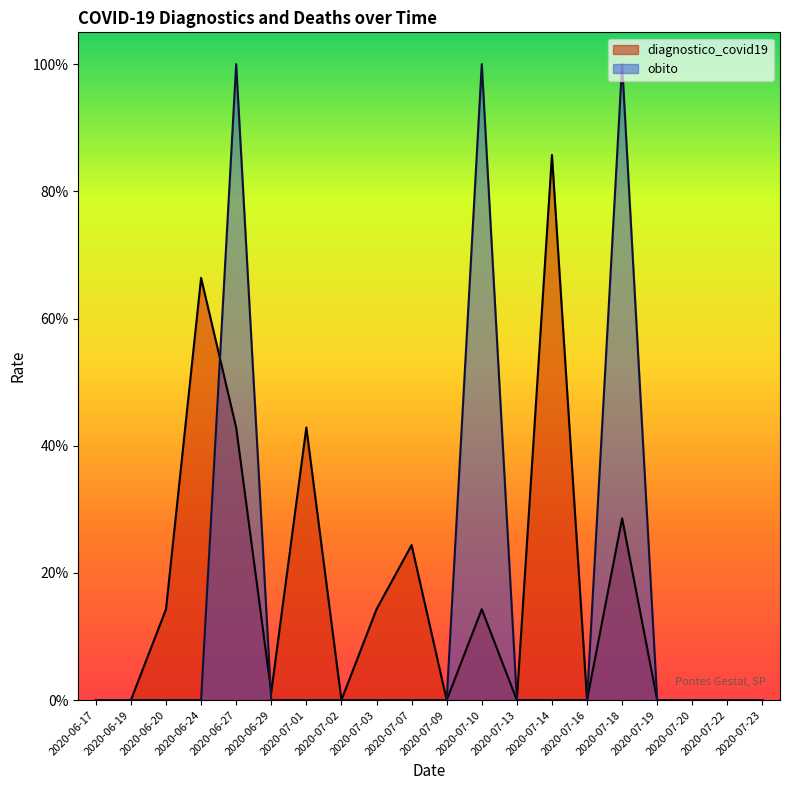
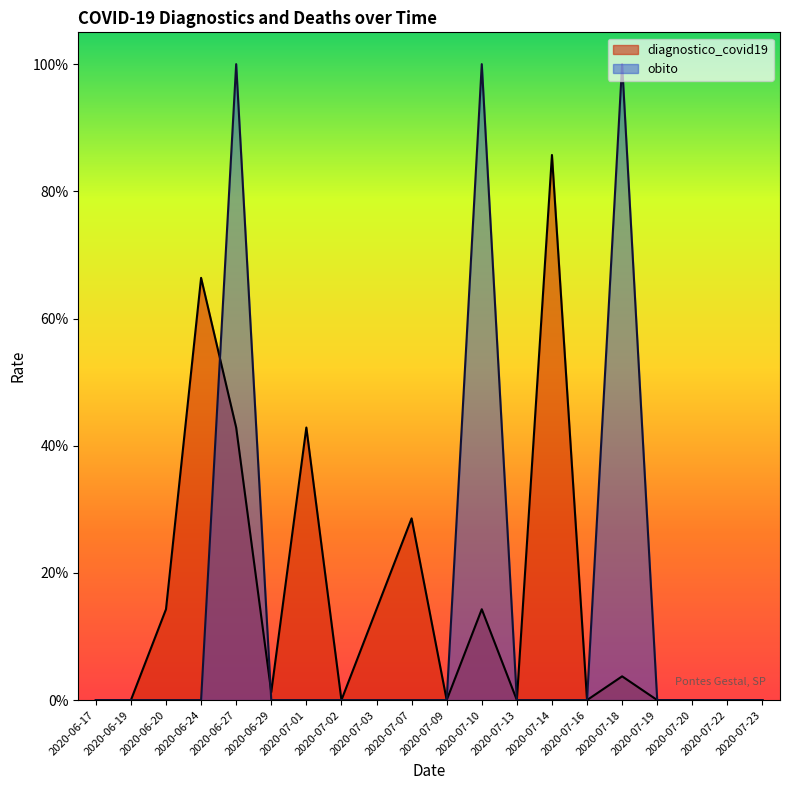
diagnostico_covid19, 2020-07-07: 24% -> 29%
diagnostico_covid19, 2020-07-18: 29% -> 4%
